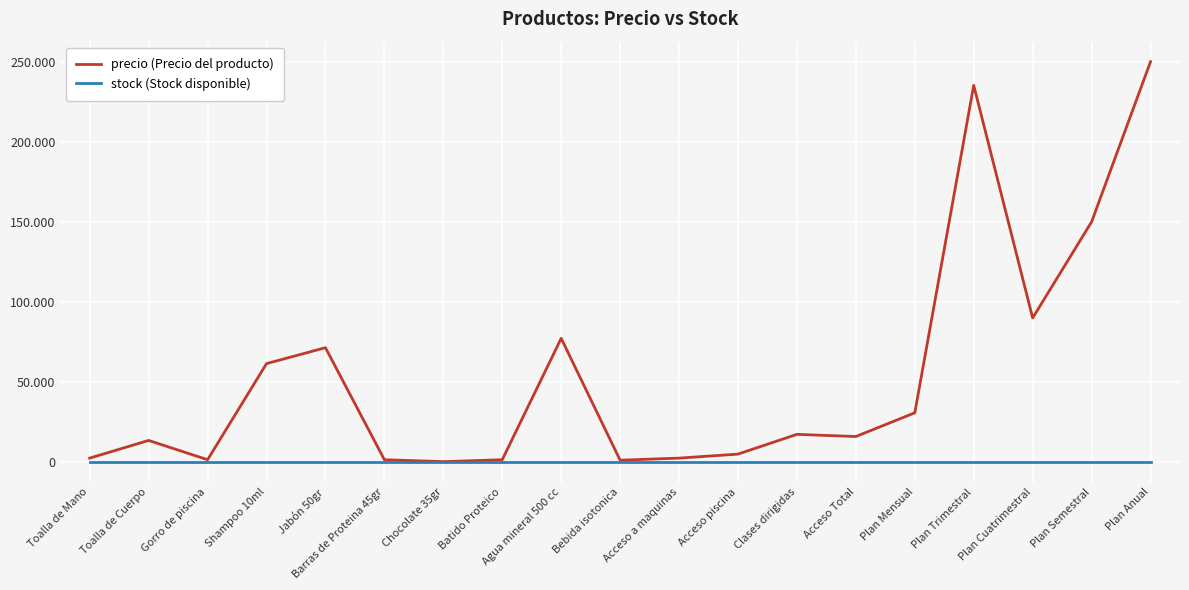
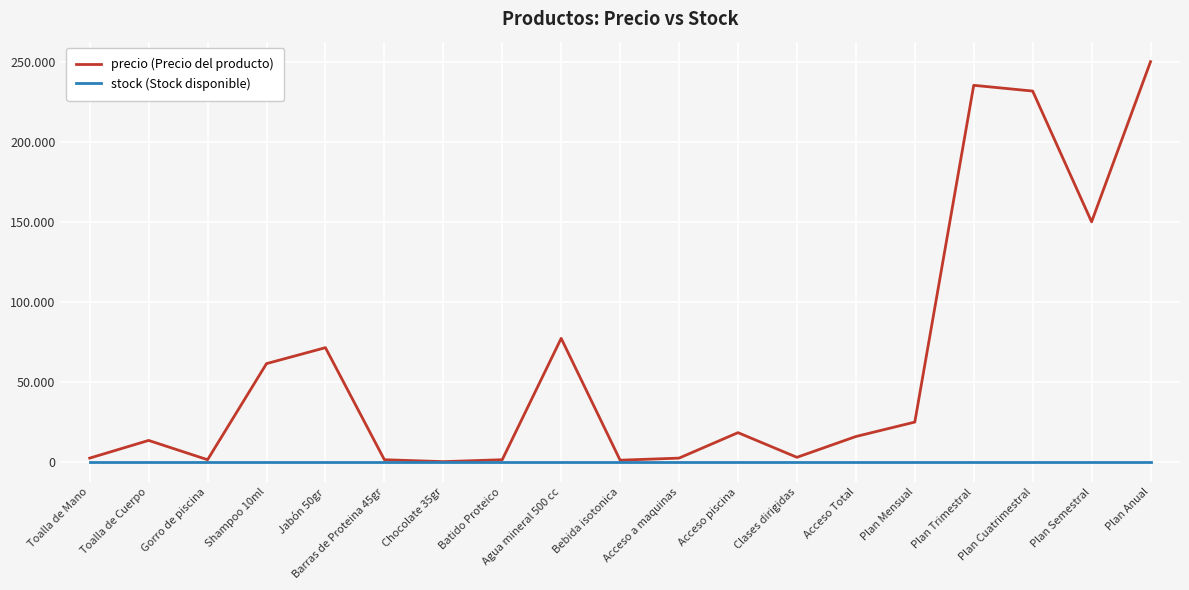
precio (Precio del producto), Acceso piscina: 5 -> 18
precio (Precio del producto), Clases dirigidas: 17 -> 3
precio (Precio del producto), Plan Mensual: 31 -> 25
precio (Precio del producto), Plan Cuatrimestral: 90 -> 232
